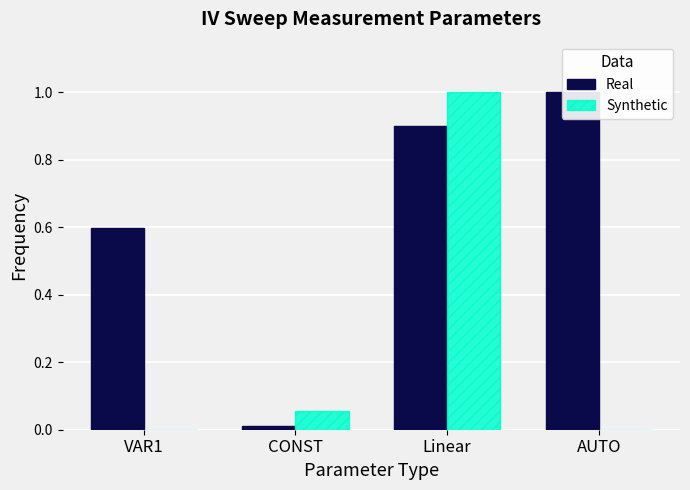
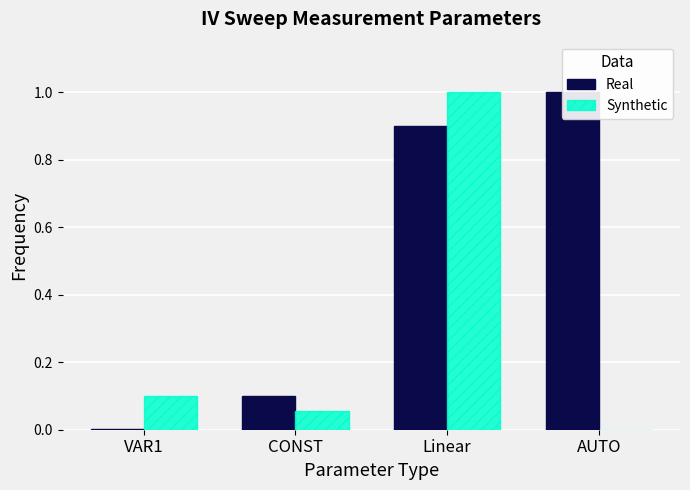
Real, VAR1: 0.60 -> 0.00
Synthetic, VAR1: 0.0 -> 0.1
Real, CONST: 0.01 -> 0.10
